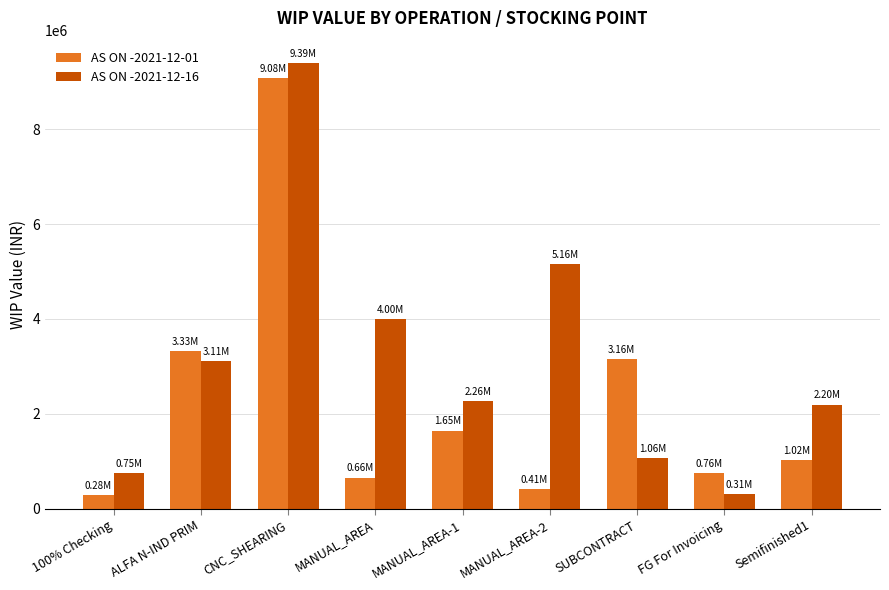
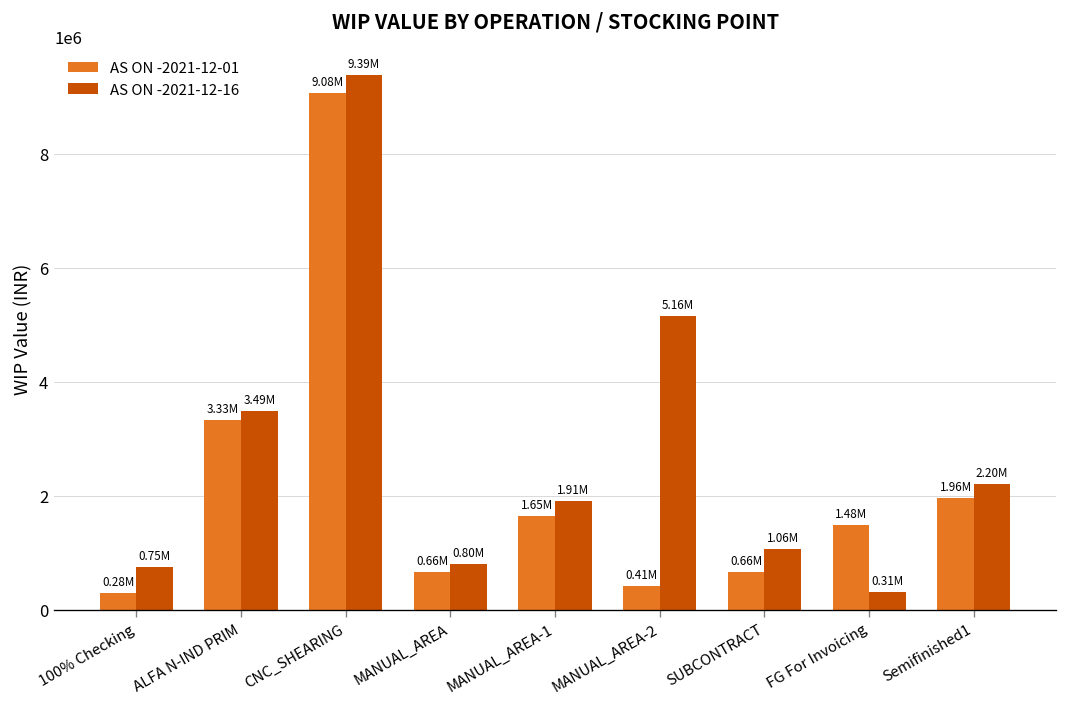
AS ON -2021-12-16, ALFA N-IND PRIM: 3.11M -> 3.49M
AS ON -2021-12-16, MANUAL_AREA: 4.00M -> 0.80M
AS ON -2021-12-16, MANUAL_AREA-1: 2.26M -> 1.91M
AS ON -2021-12-01, SUBCONTRACT: 3.16M -> 0.66M
AS ON -2021-12-01, FG For Invoicing: 0.76M -> 1.48M
AS ON -2021-12-01, Semifinished1: 1.02M -> 1.96M
